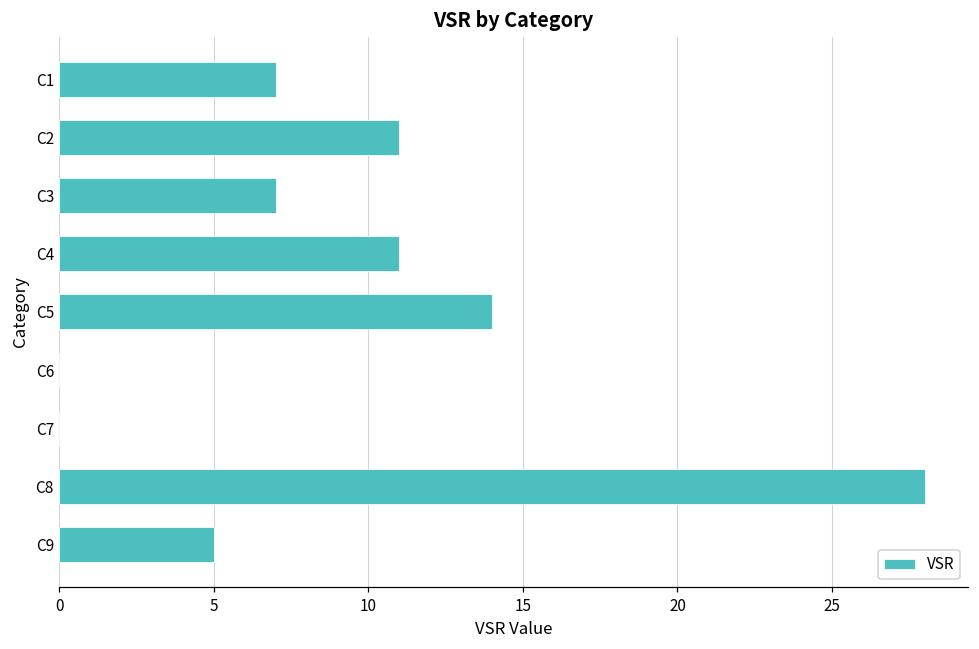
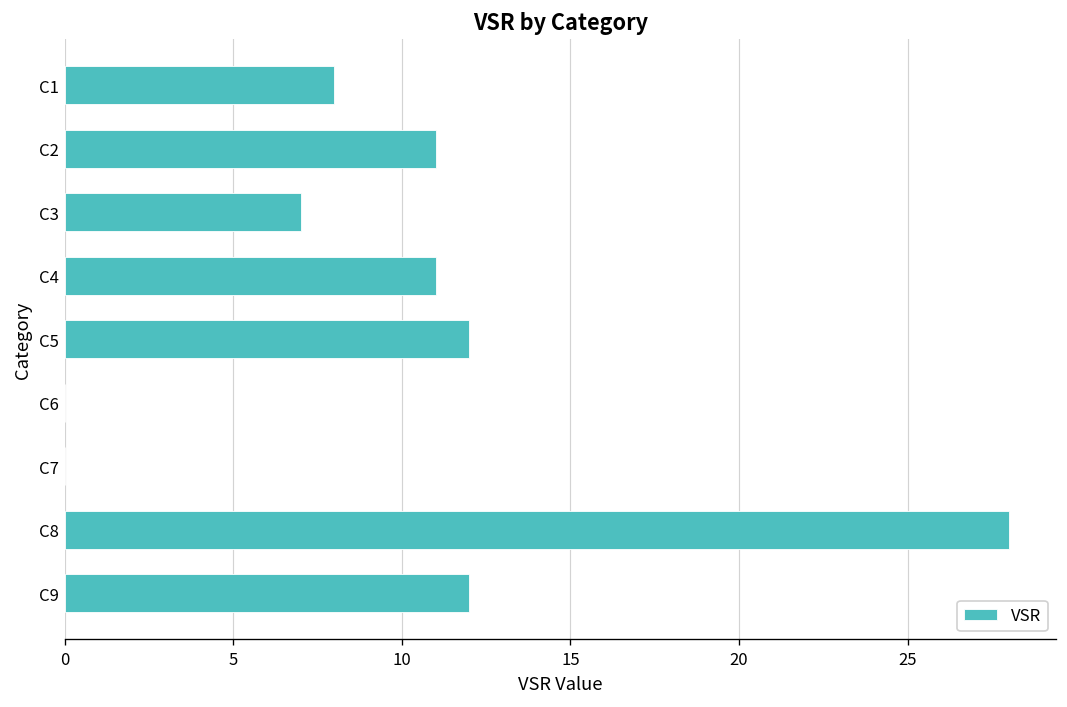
C1: 7 -> 8
C5: 14 -> 12
C9: 5 -> 12
